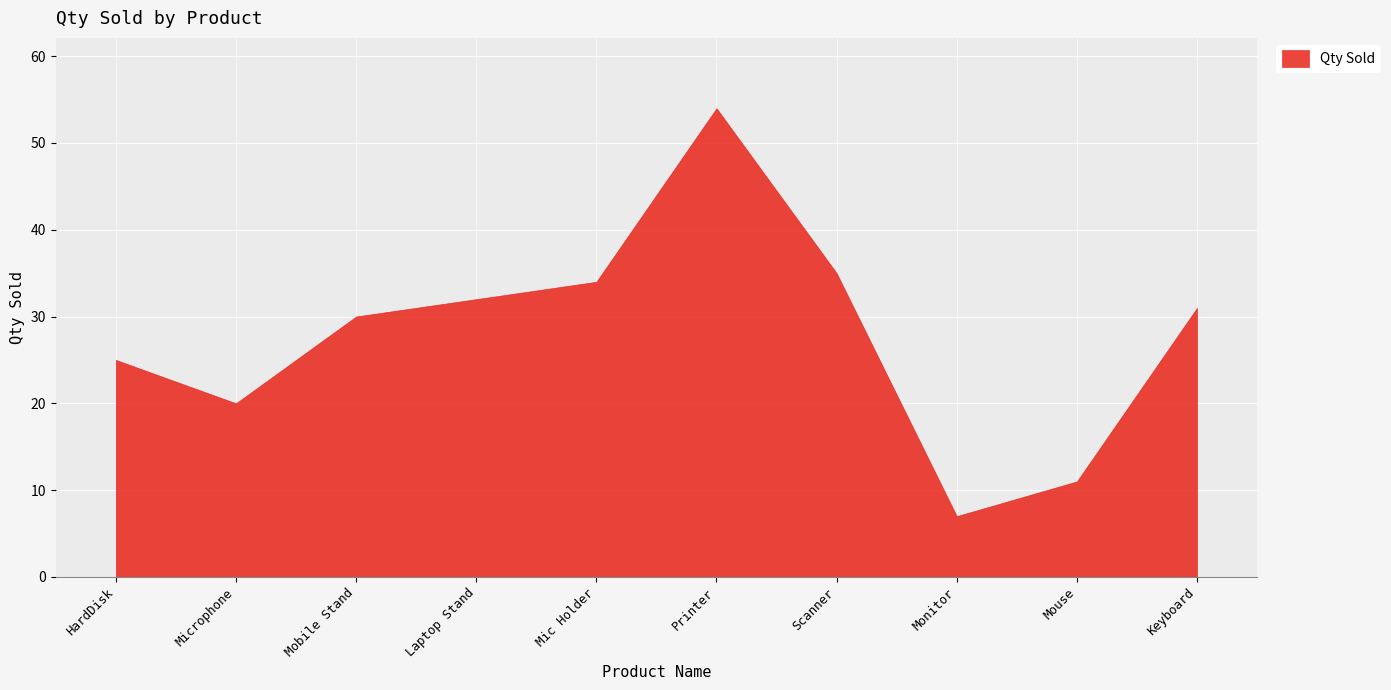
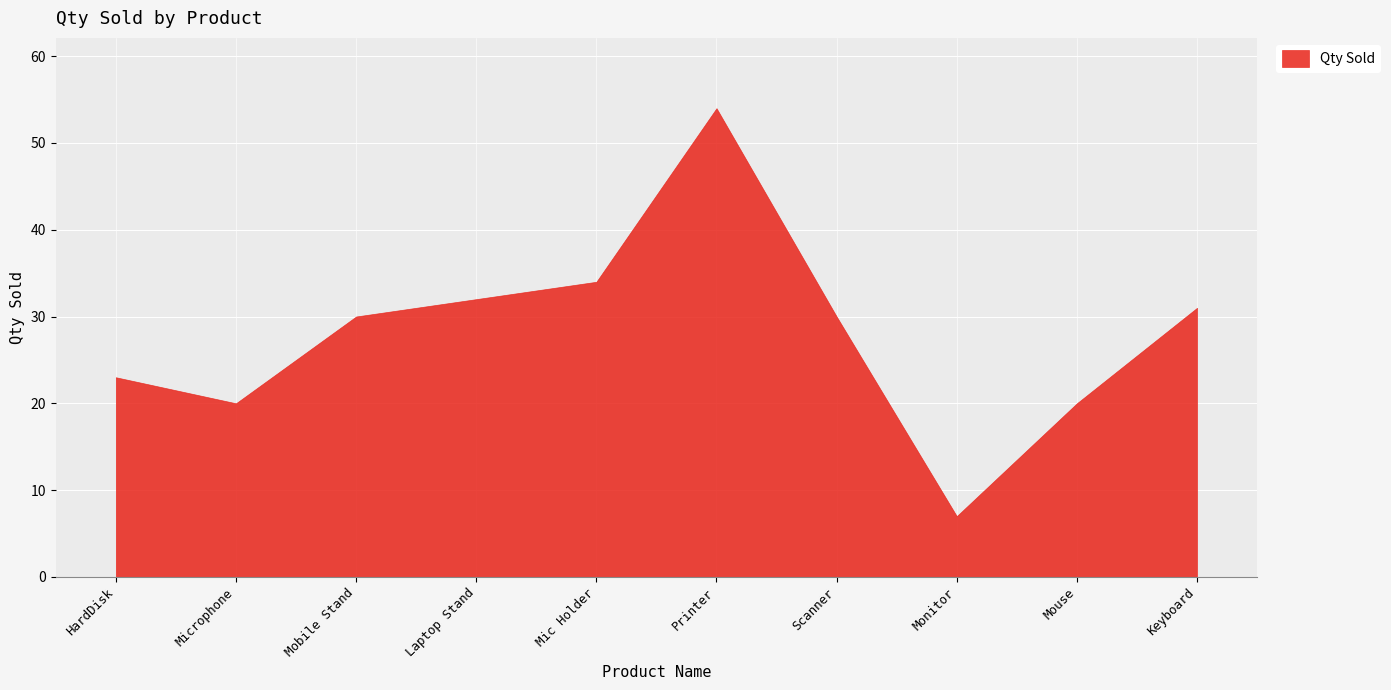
HardDisk: 25 -> 23
Scanner: 35 -> 30
Mouse: 11 -> 20
